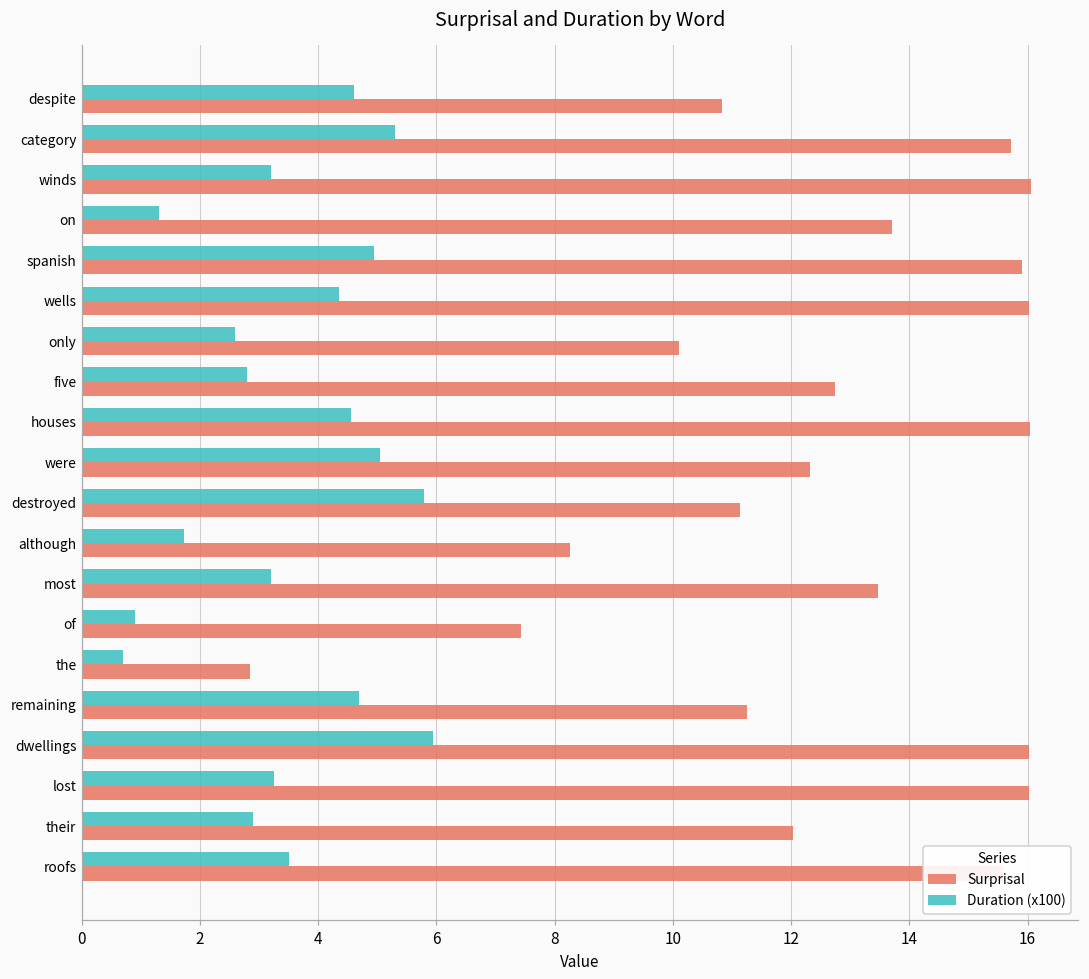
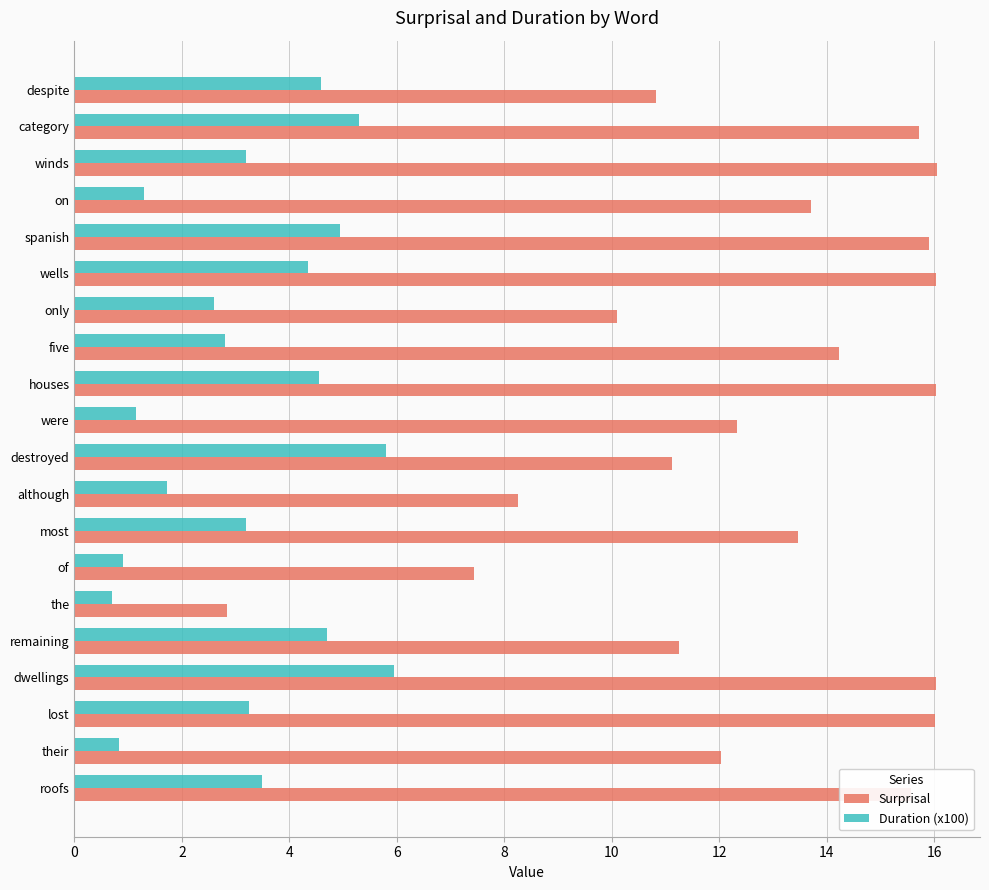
Surprisal, five: 12.7 -> 14.2
Duration (x100), were: 5.0 -> 1.1
Duration (x100), their: 2.9 -> 0.8
